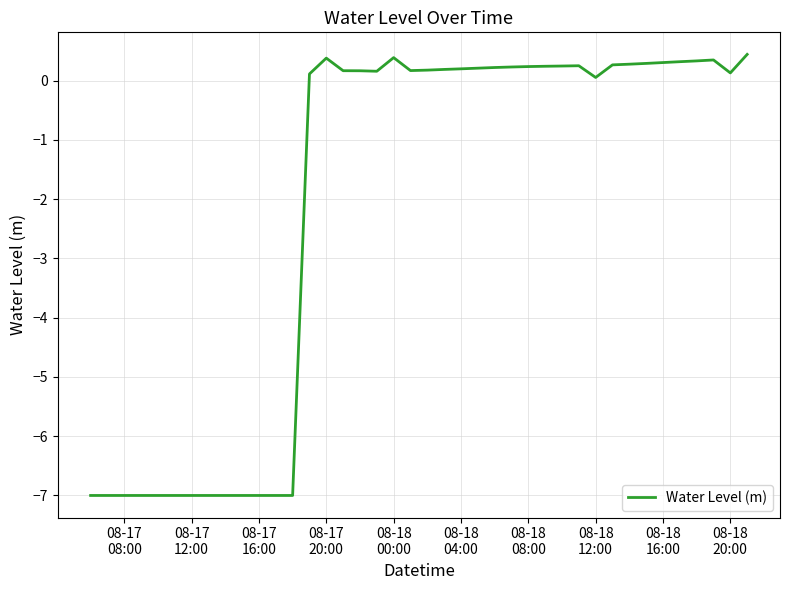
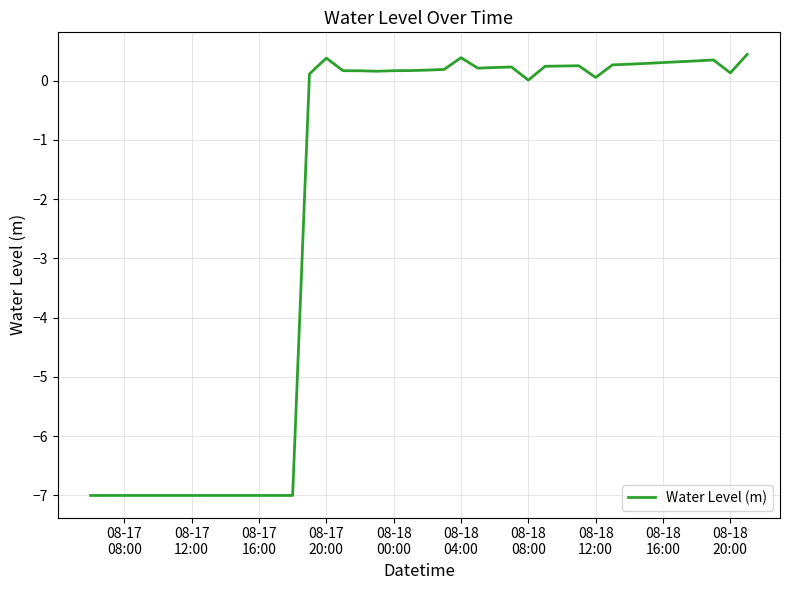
08-18 00:00: 0.4 -> 0.2
08-18 04:00: 0.2 -> 0.4
08-18 08:00: 0.2 -> 0.0
